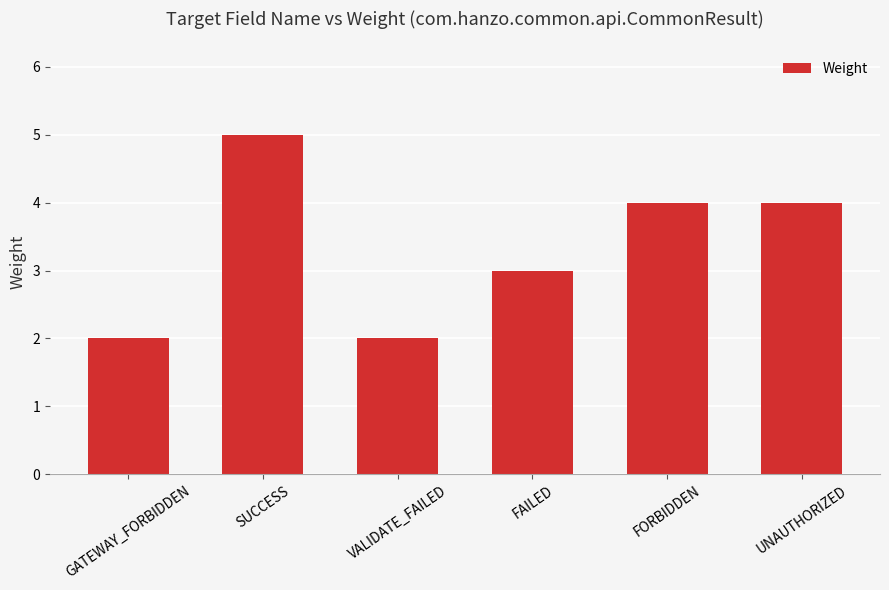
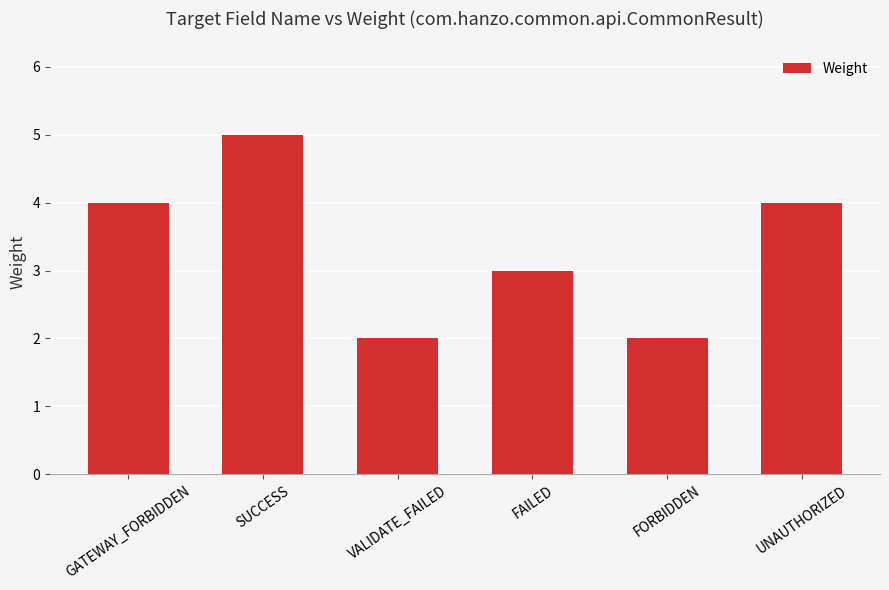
GATEWAY_FORBIDDEN: 2 -> 4
FORBIDDEN: 4 -> 2
